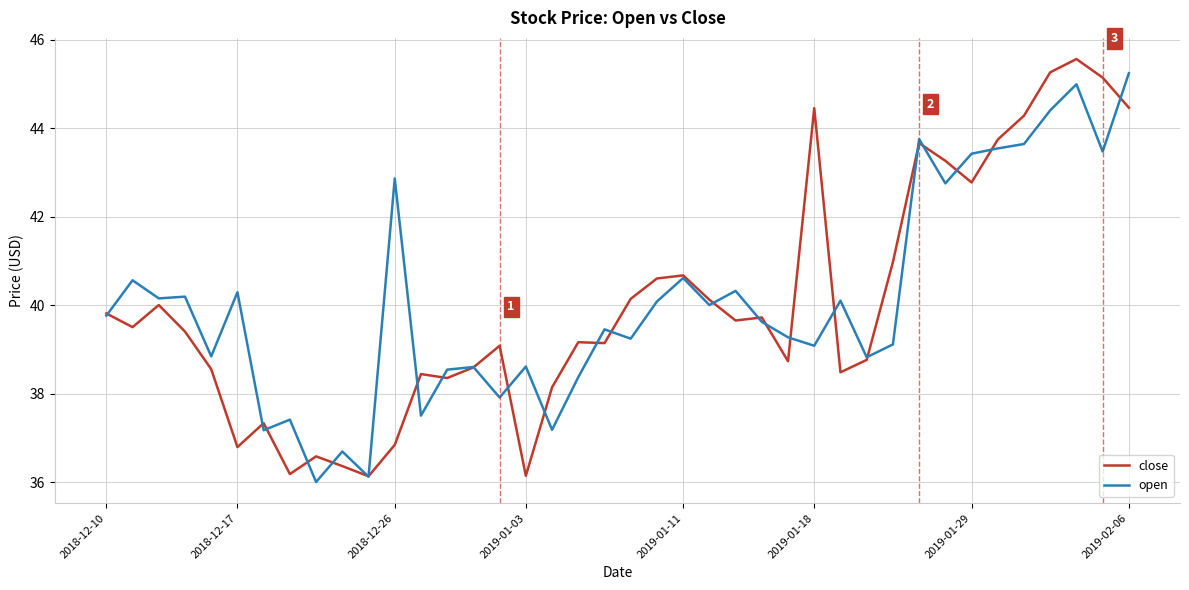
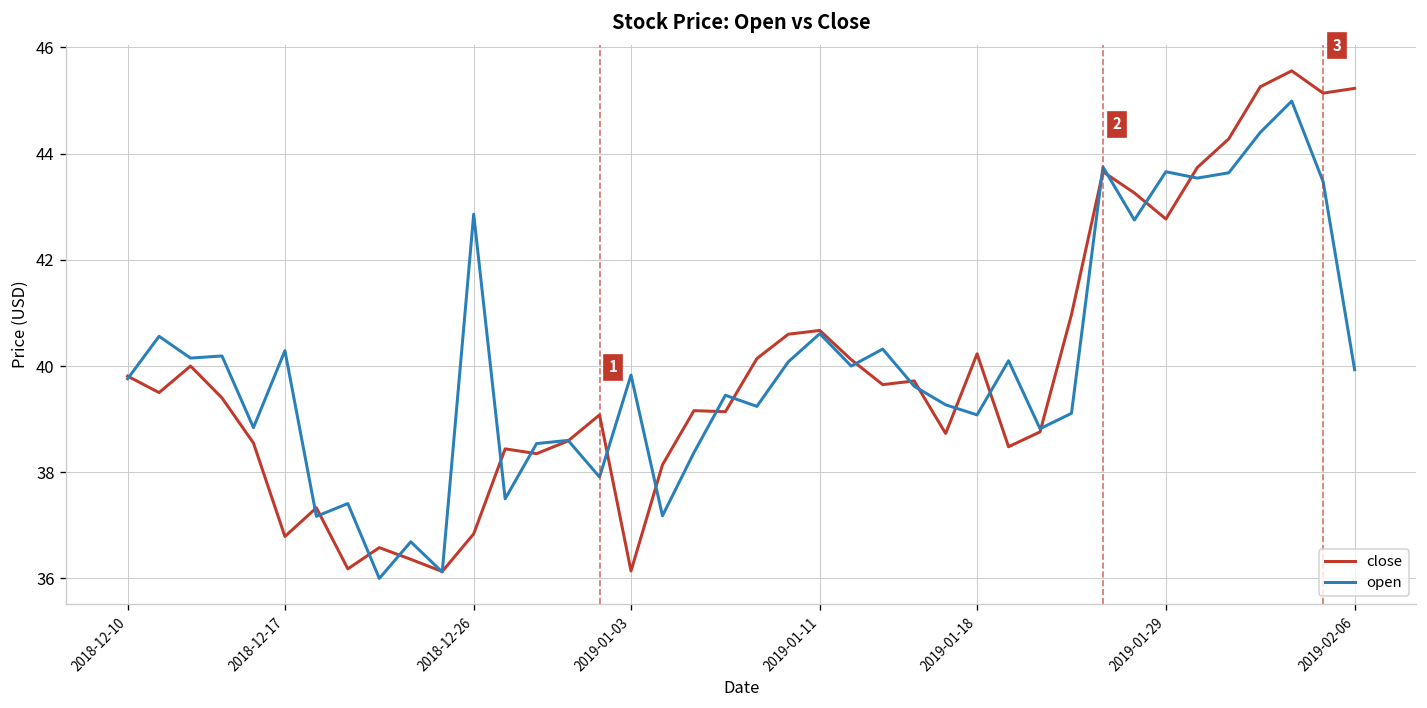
open, 2019-01-03: 38.6 -> 39.8
close, 2019-01-18: 44.5 -> 40.2
open, 2019-01-29: 43.4 -> 43.7
close, 2019-02-06: 44.5 -> 45.2
open, 2019-02-06: 45.2 -> 39.9
